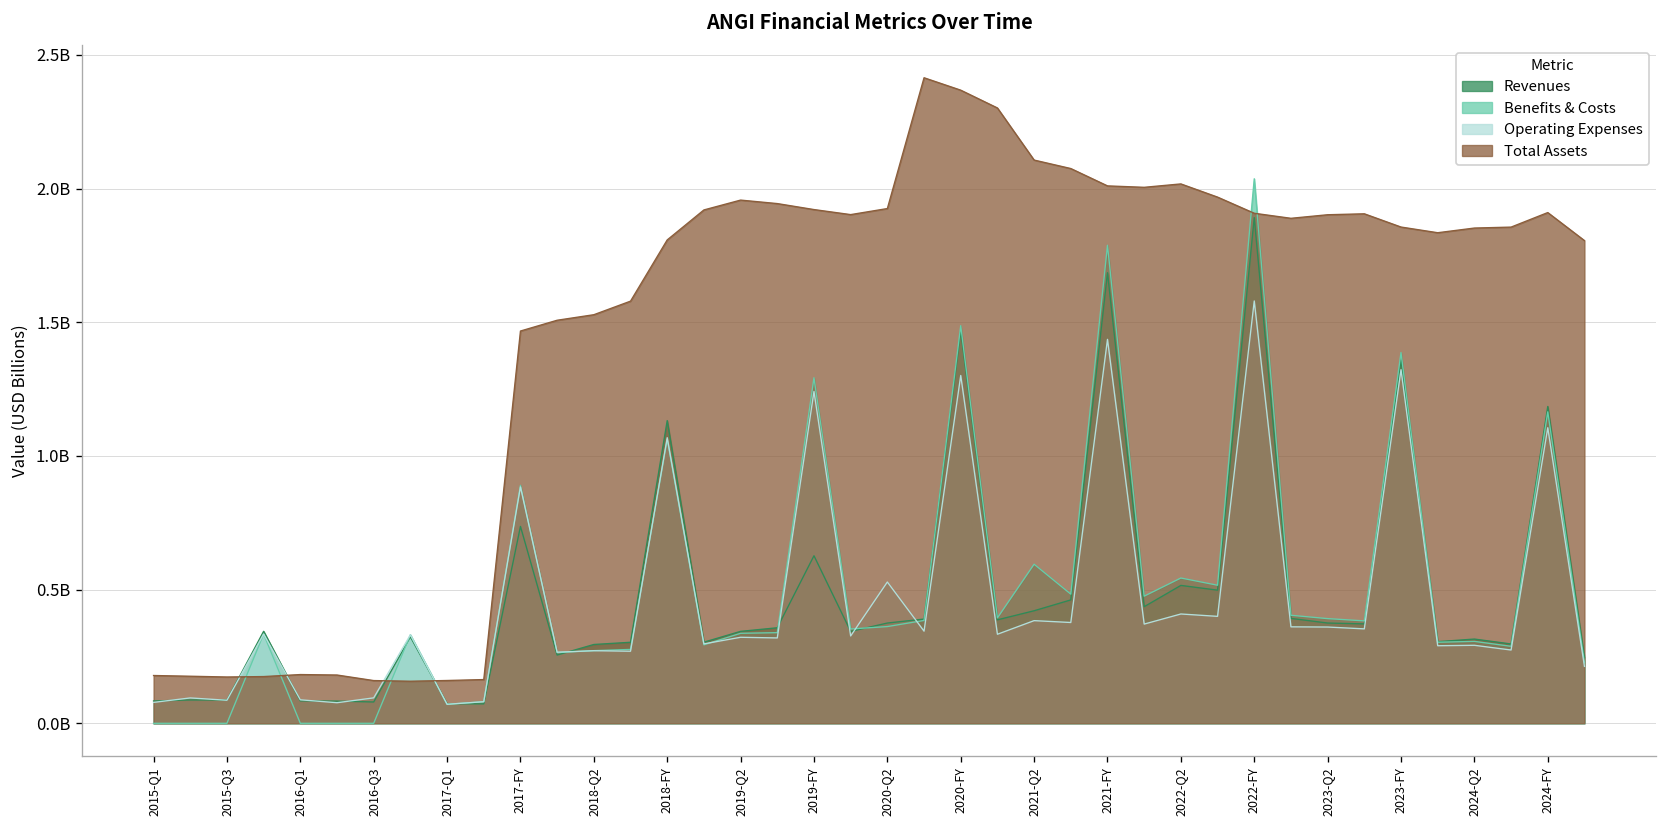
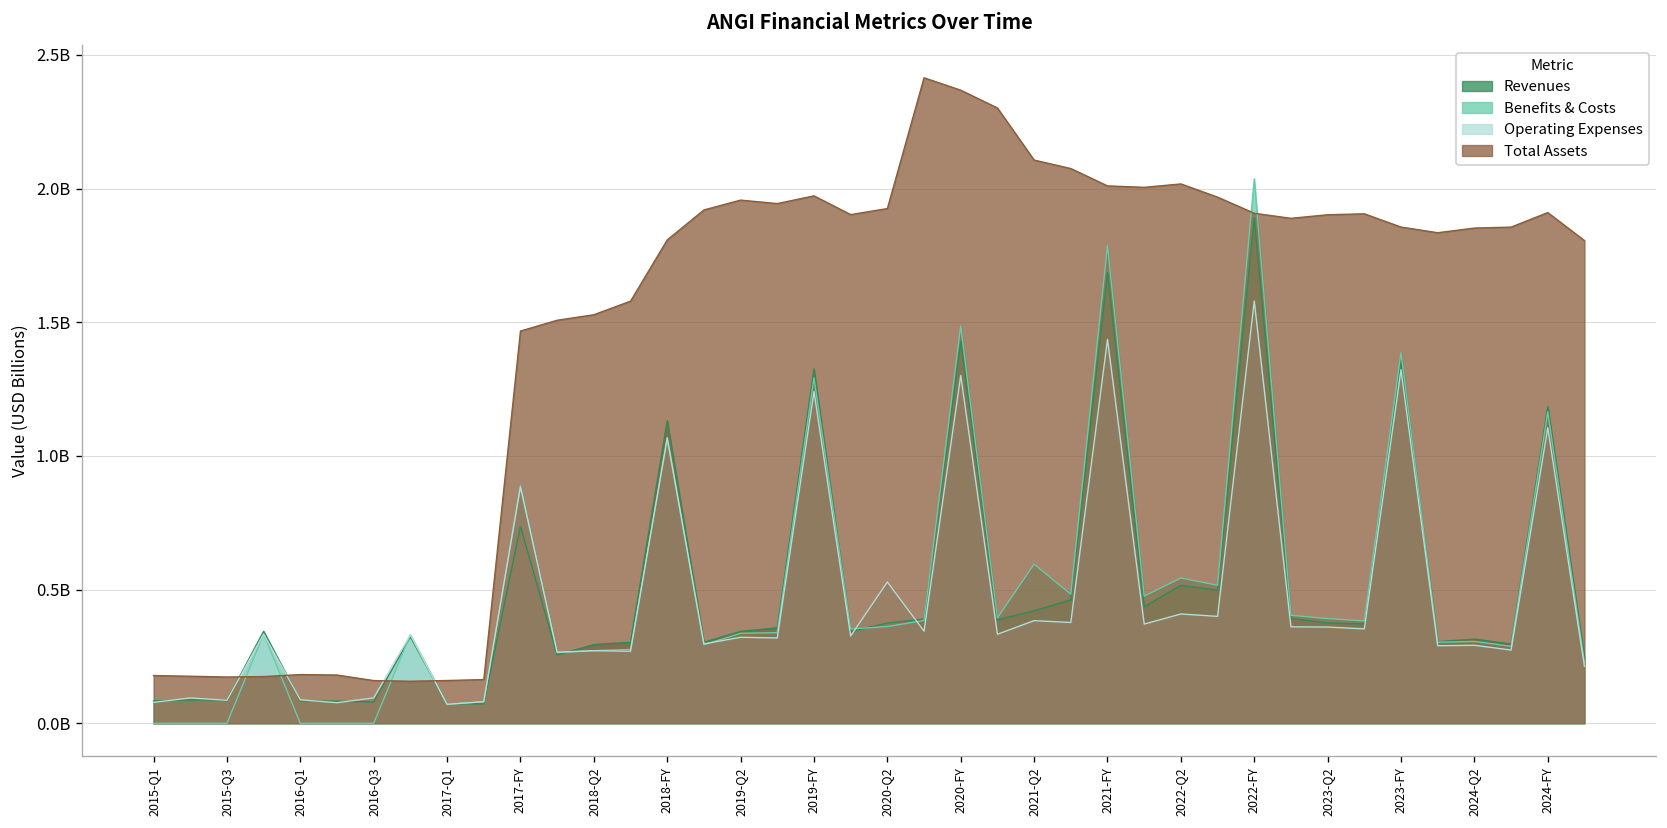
Revenues, 2019-FY: 630000000 -> 1330000000
Total Assets, 2019-FY: 1920000000 -> 1970000000
Revenues, 2020-FY: 1470000000 -> 1430000000
